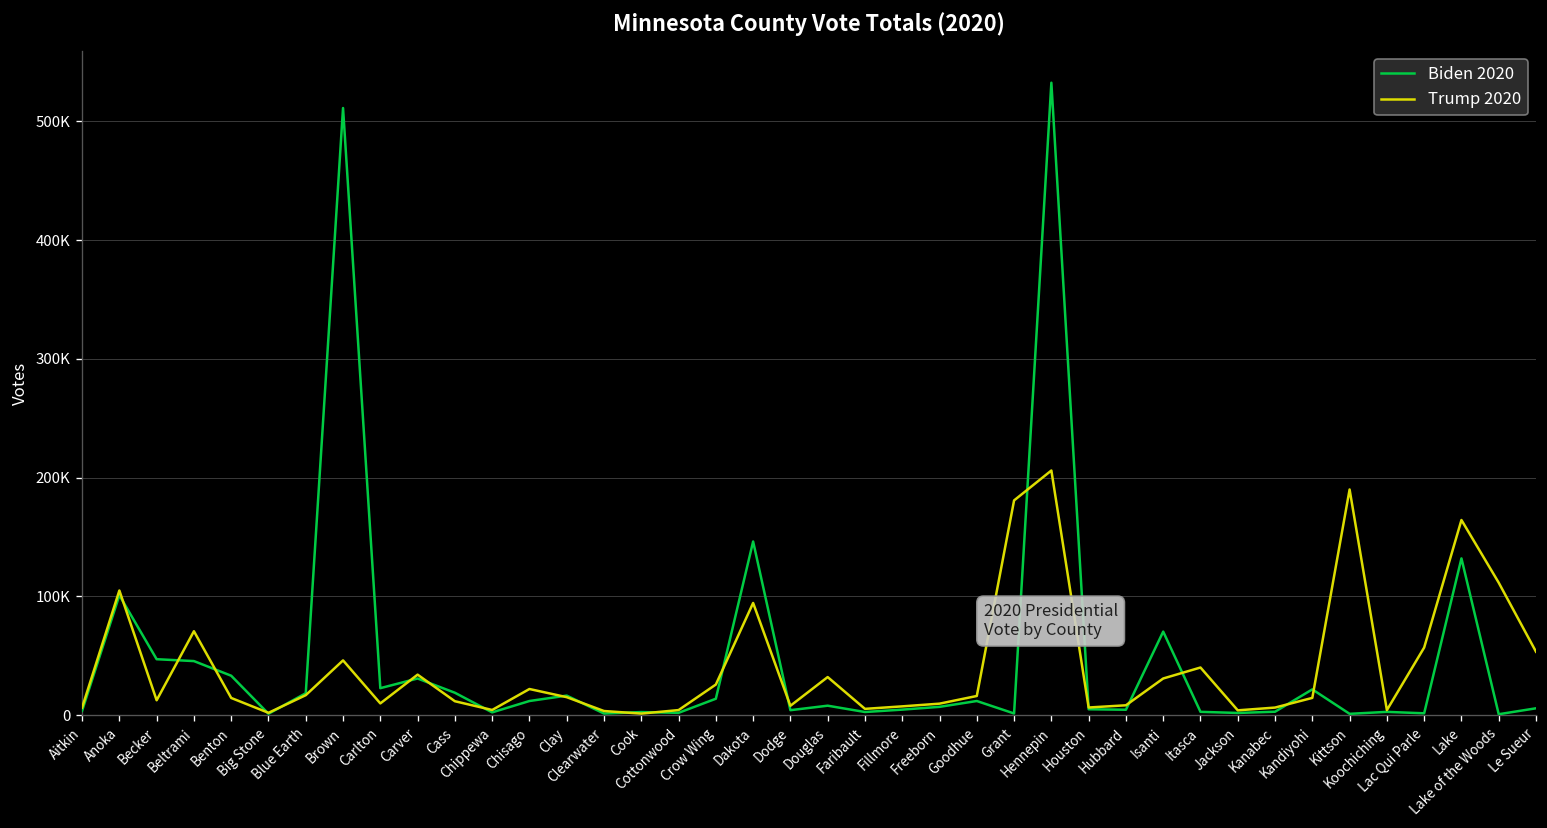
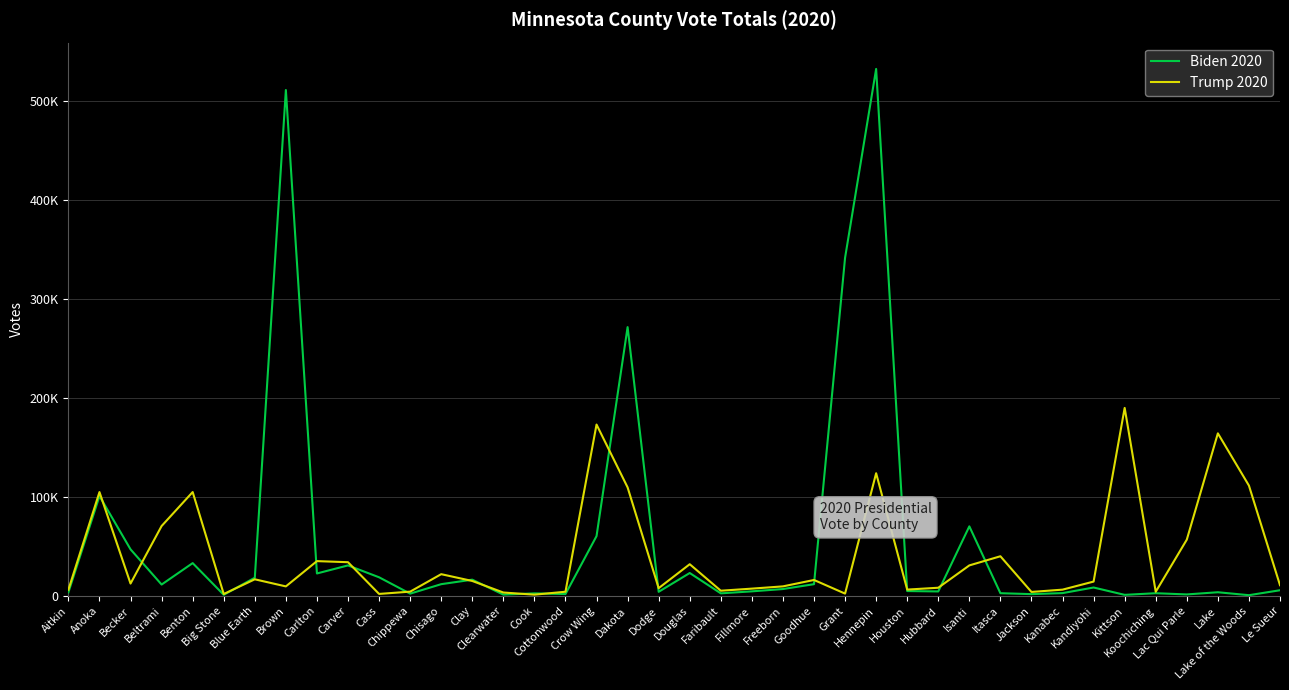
Biden 2020, Beltrami: 50000 -> 10000
Trump 2020, Benton: 10000 -> 100000
Trump 2020, Brown: 50000 -> 10000
Trump 2020, Carlton: 10000 -> 40000
Trump 2020, Cass: 10000 -> 0
Biden 2020, Crow Wing: 10000 -> 60000
Trump 2020, Crow Wing: 30000 -> 170000
Biden 2020, Dakota: 150000 -> 270000
Trump 2020, Dakota: 90000 -> 110000
Biden 2020, Douglas: 10000 -> 20000
Biden 2020, Grant: 0 -> 340000
Trump 2020, Grant: 180000 -> 0
Trump 2020, Hennepin: 210000 -> 120000
Biden 2020, Kandiyohi: 20000 -> 10000
Biden 2020, Lake: 130000 -> 0
Trump 2020, Le Sueur: 50000 -> 10000
